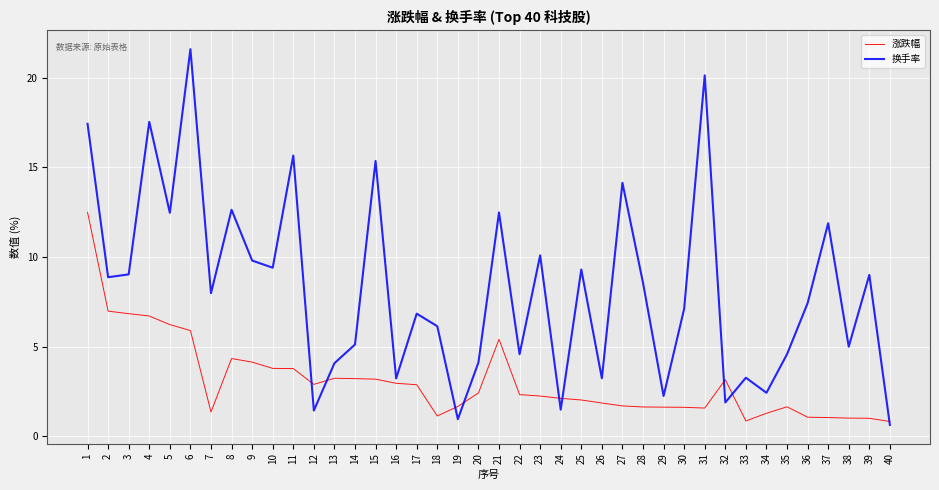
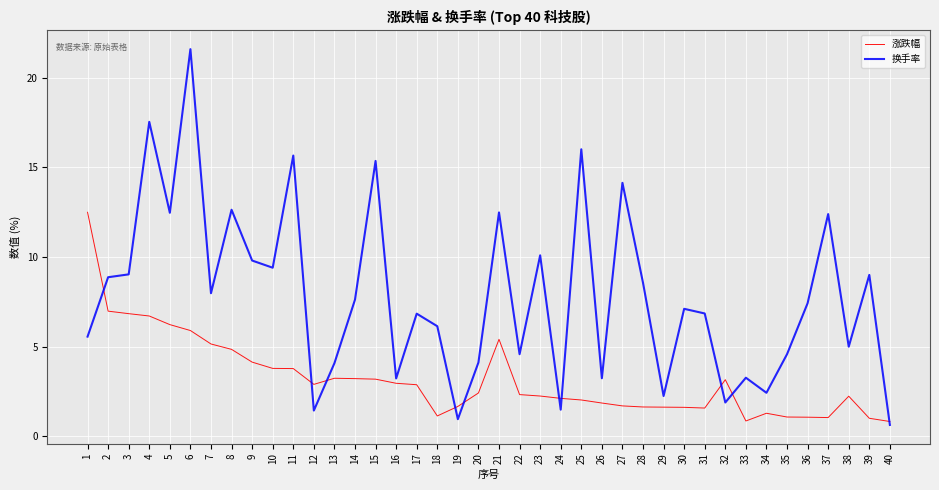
换手率, 1: 17.4 -> 5.6
涨跌幅, 7: 1.4 -> 5.2
涨跌幅, 8: 4.3 -> 4.9
换手率, 14: 5.1 -> 7.6
换手率, 25: 9.3 -> 16.0
换手率, 31: 20.1 -> 6.9
涨跌幅, 35: 1.7 -> 1.1
换手率, 37: 11.9 -> 12.4
涨跌幅, 38: 1.0 -> 2.2
